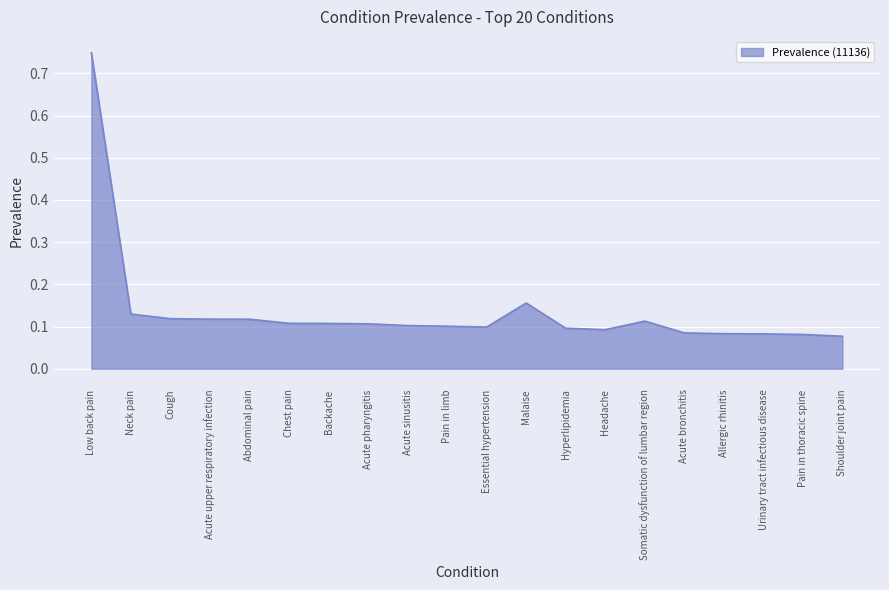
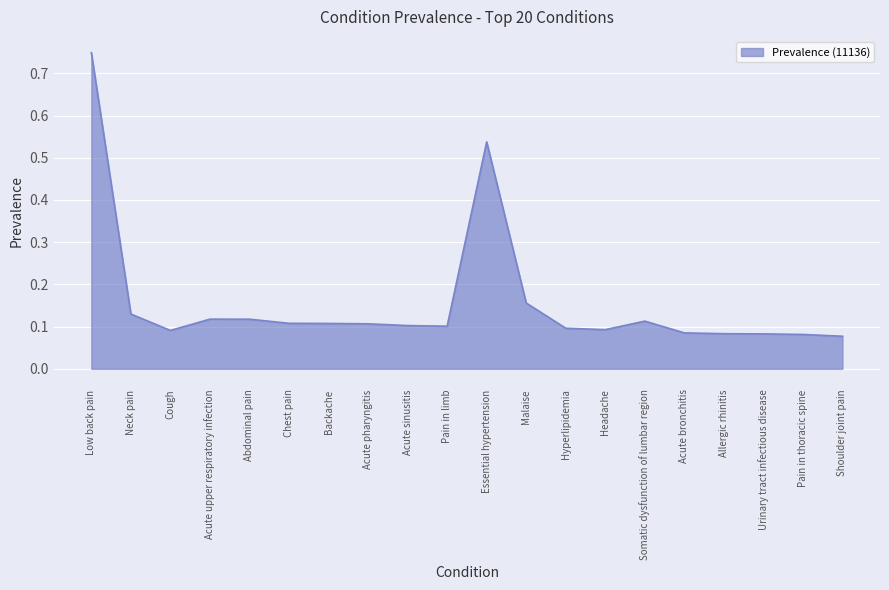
Cough: 0.12 -> 0.09
Essential hypertension: 0.10 -> 0.54
